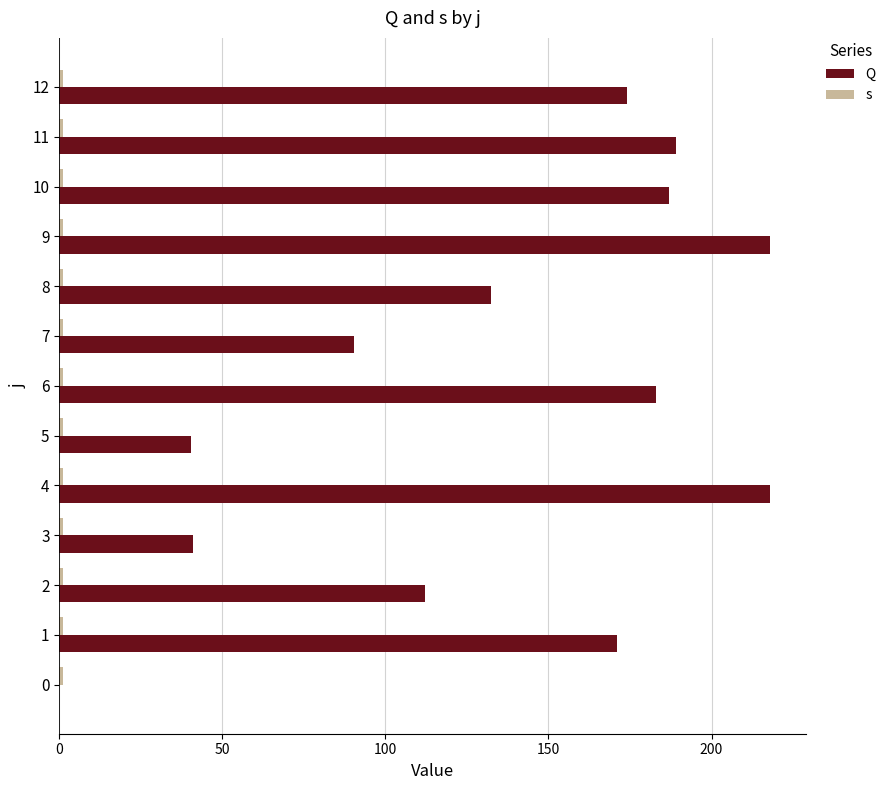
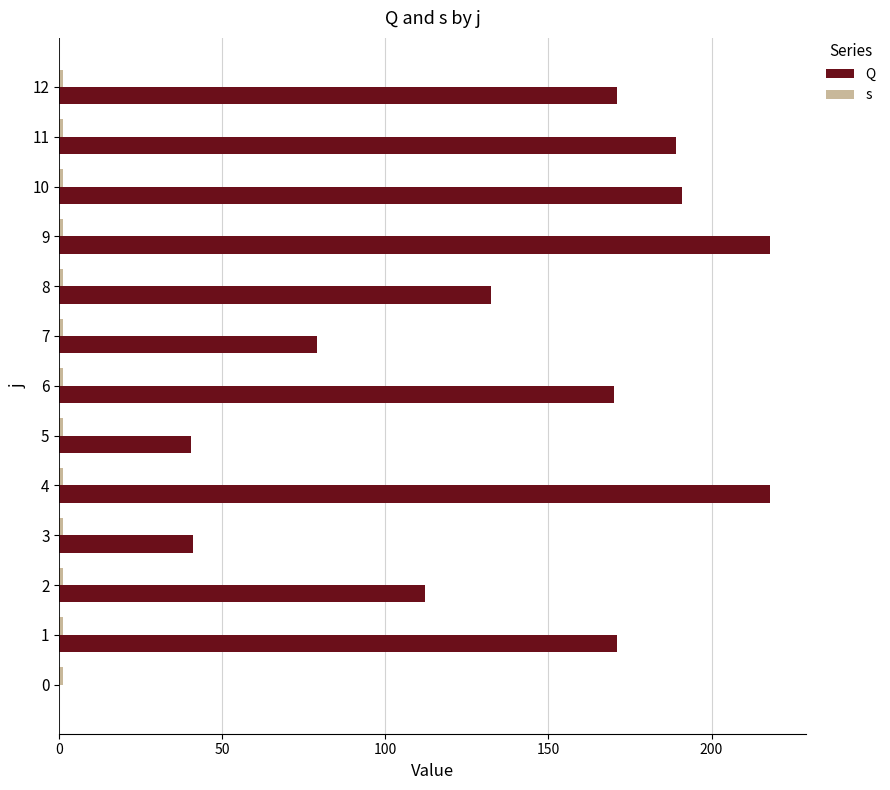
Q, 12: 174 -> 171
Q, 10: 187 -> 191
Q, 7: 91 -> 79
Q, 6: 183 -> 170
